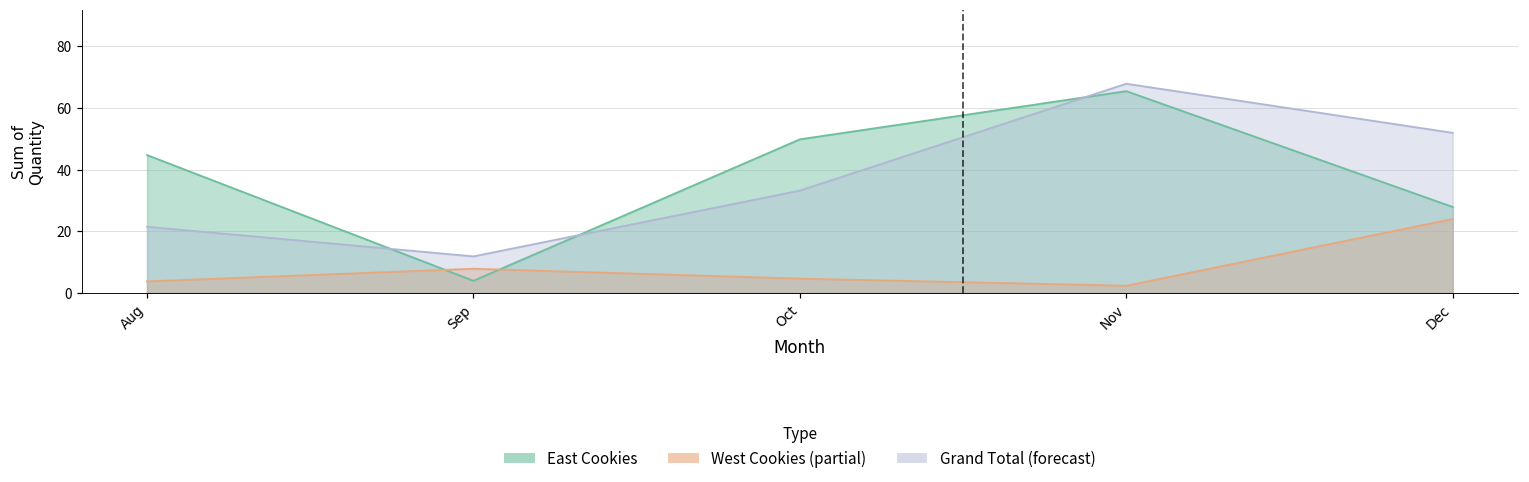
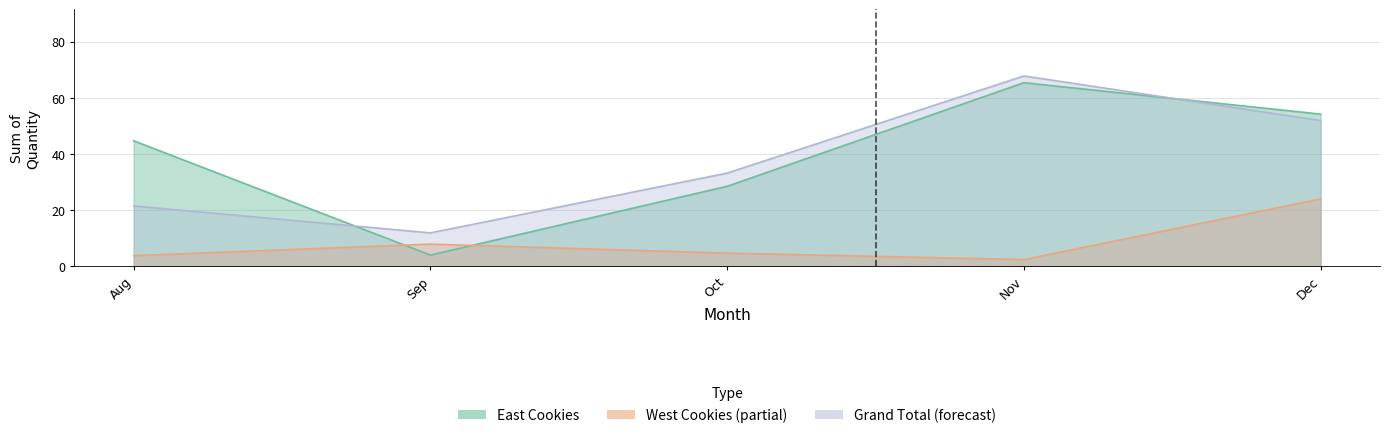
East Cookies, Oct: 50 -> 29
East Cookies, Dec: 28 -> 54
